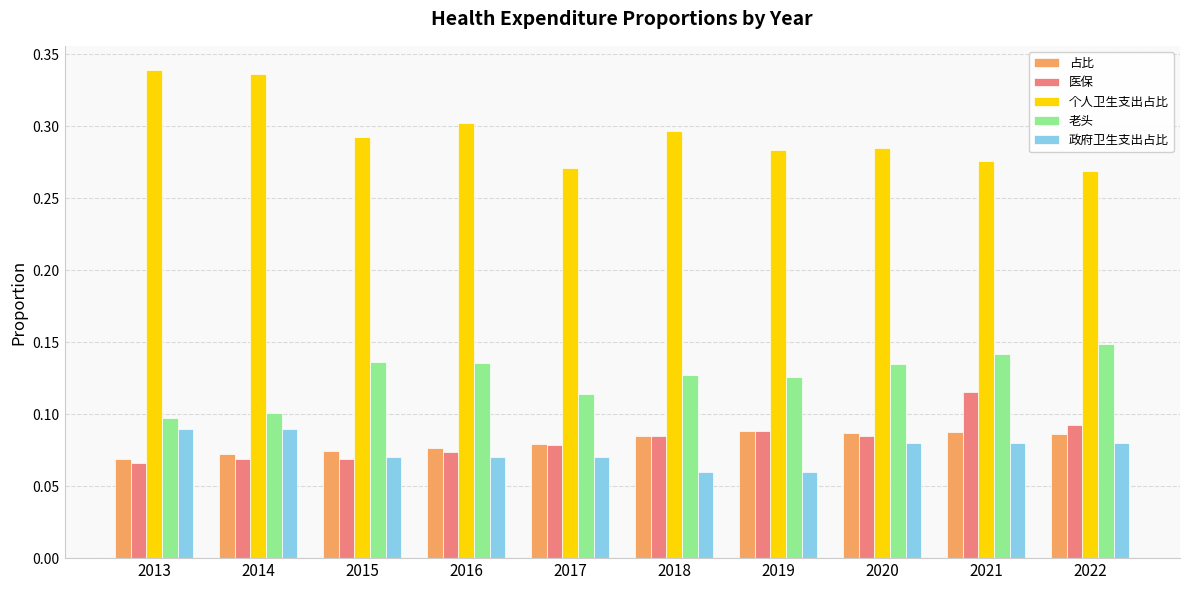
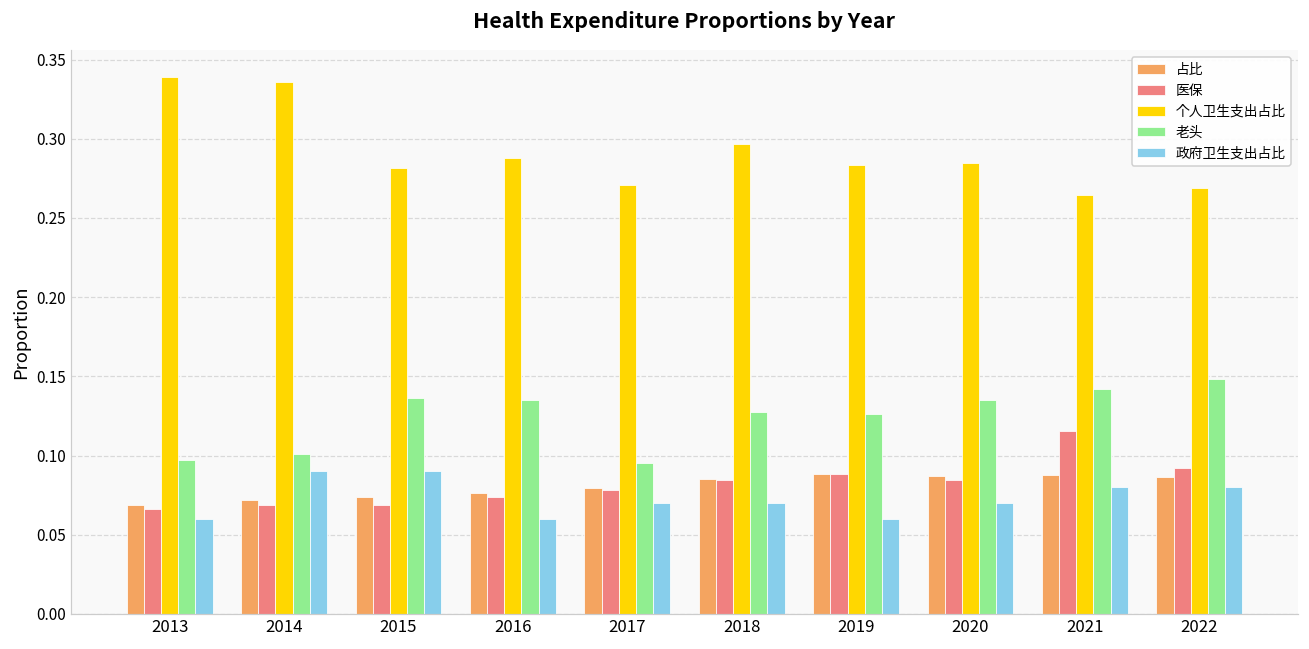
政府卫生支出占比, 2013: 0.09 -> 0.06
个人卫生支出占比, 2015: 0.293 -> 0.282
政府卫生支出占比, 2015: 0.07 -> 0.09
个人卫生支出占比, 2016: 0.302 -> 0.288
政府卫生支出占比, 2016: 0.07 -> 0.06
老头, 2017: 0.114 -> 0.095
政府卫生支出占比, 2018: 0.06 -> 0.07
政府卫生支出占比, 2020: 0.08 -> 0.07
个人卫生支出占比, 2021: 0.276 -> 0.264
